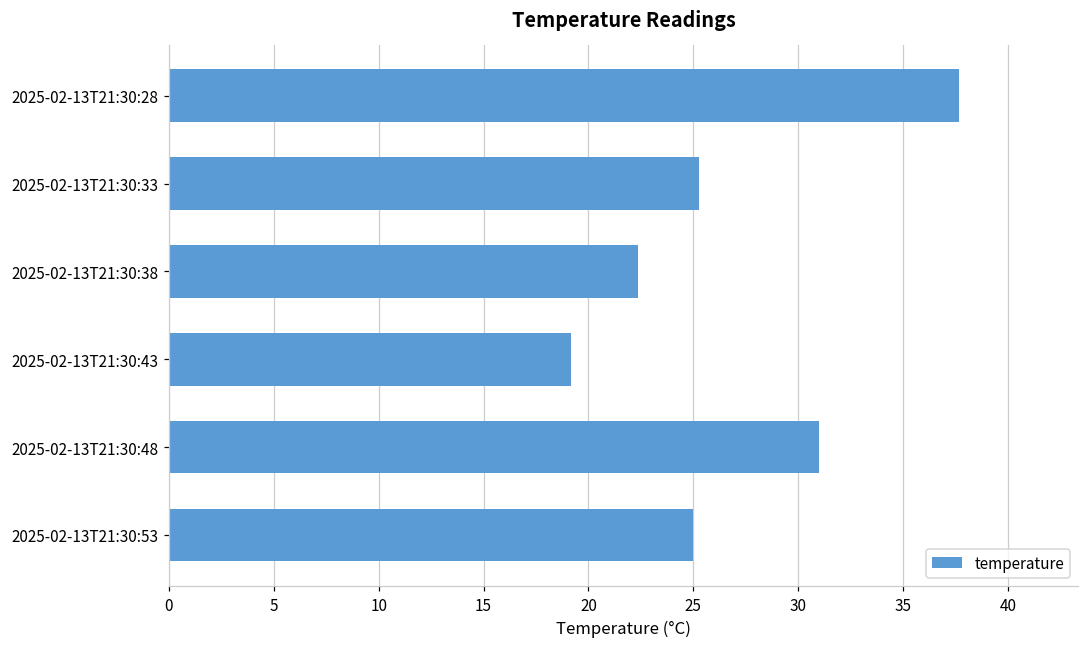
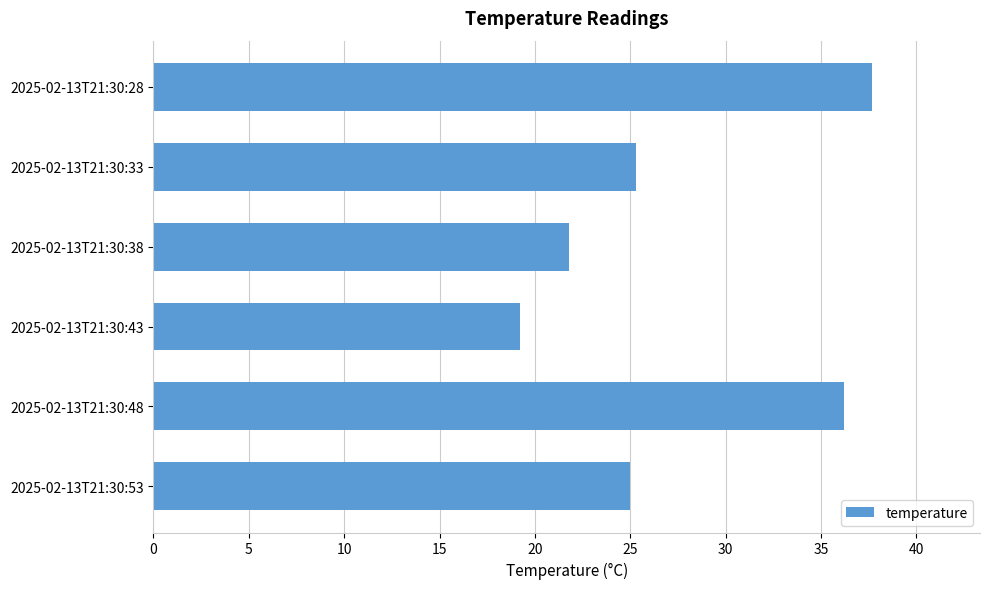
2025-02-13T21:30:38: 22.3 -> 21.8
2025-02-13T21:30:48: 31.0 -> 36.2
